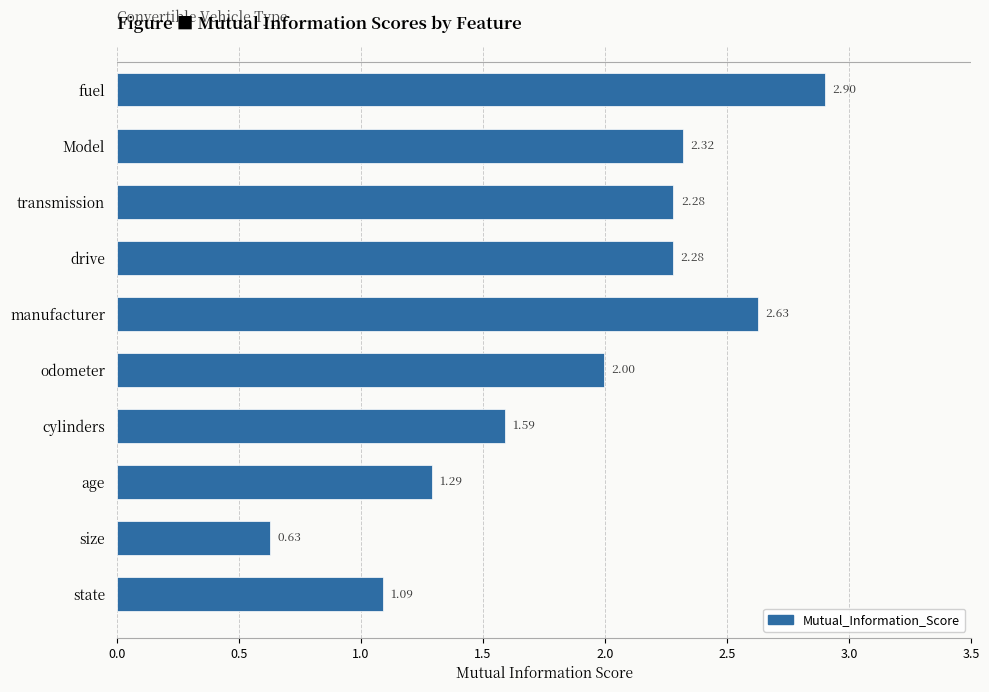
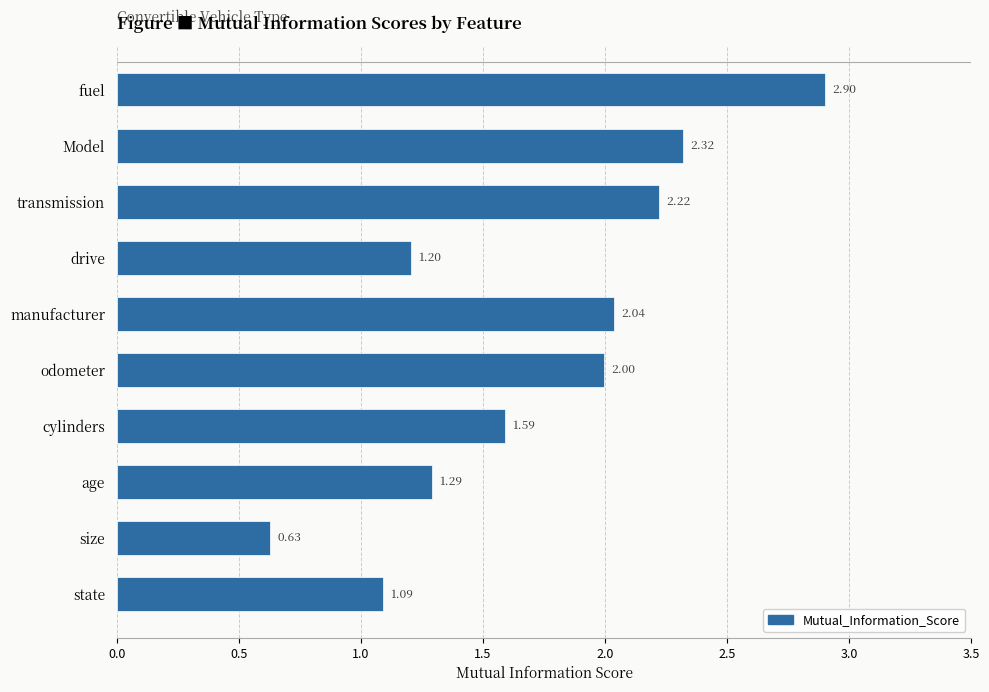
transmission: 2.28 -> 2.22
drive: 2.28 -> 1.20
manufacturer: 2.63 -> 2.04
